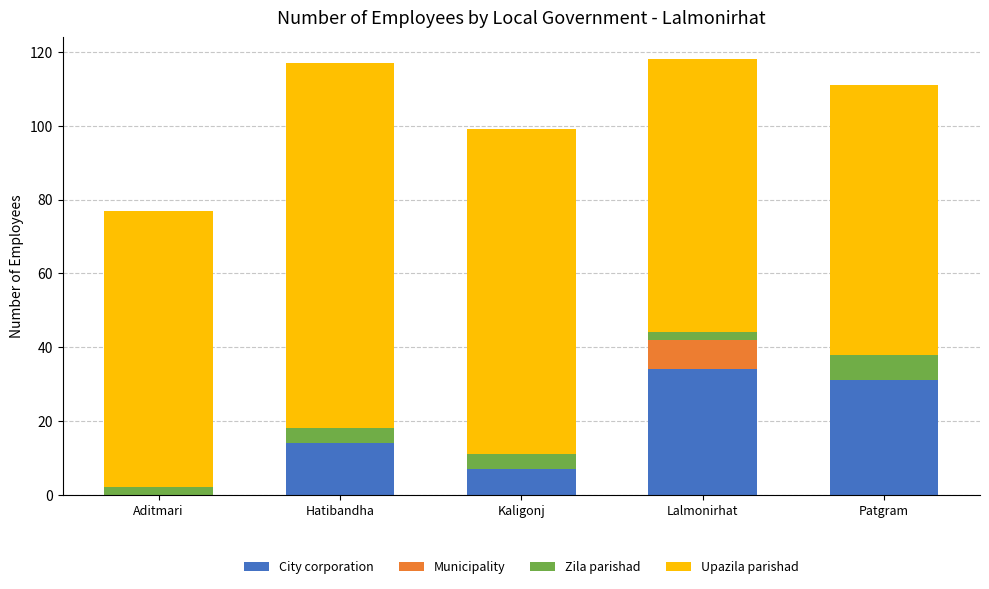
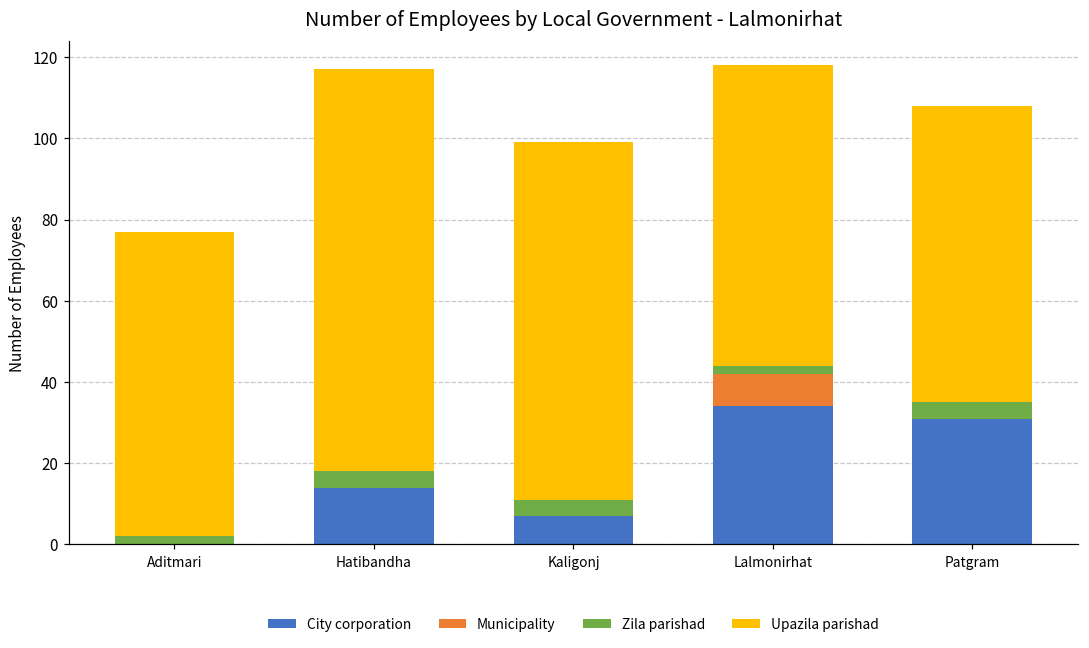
Zila parishad, Patgram: 7 -> 4
